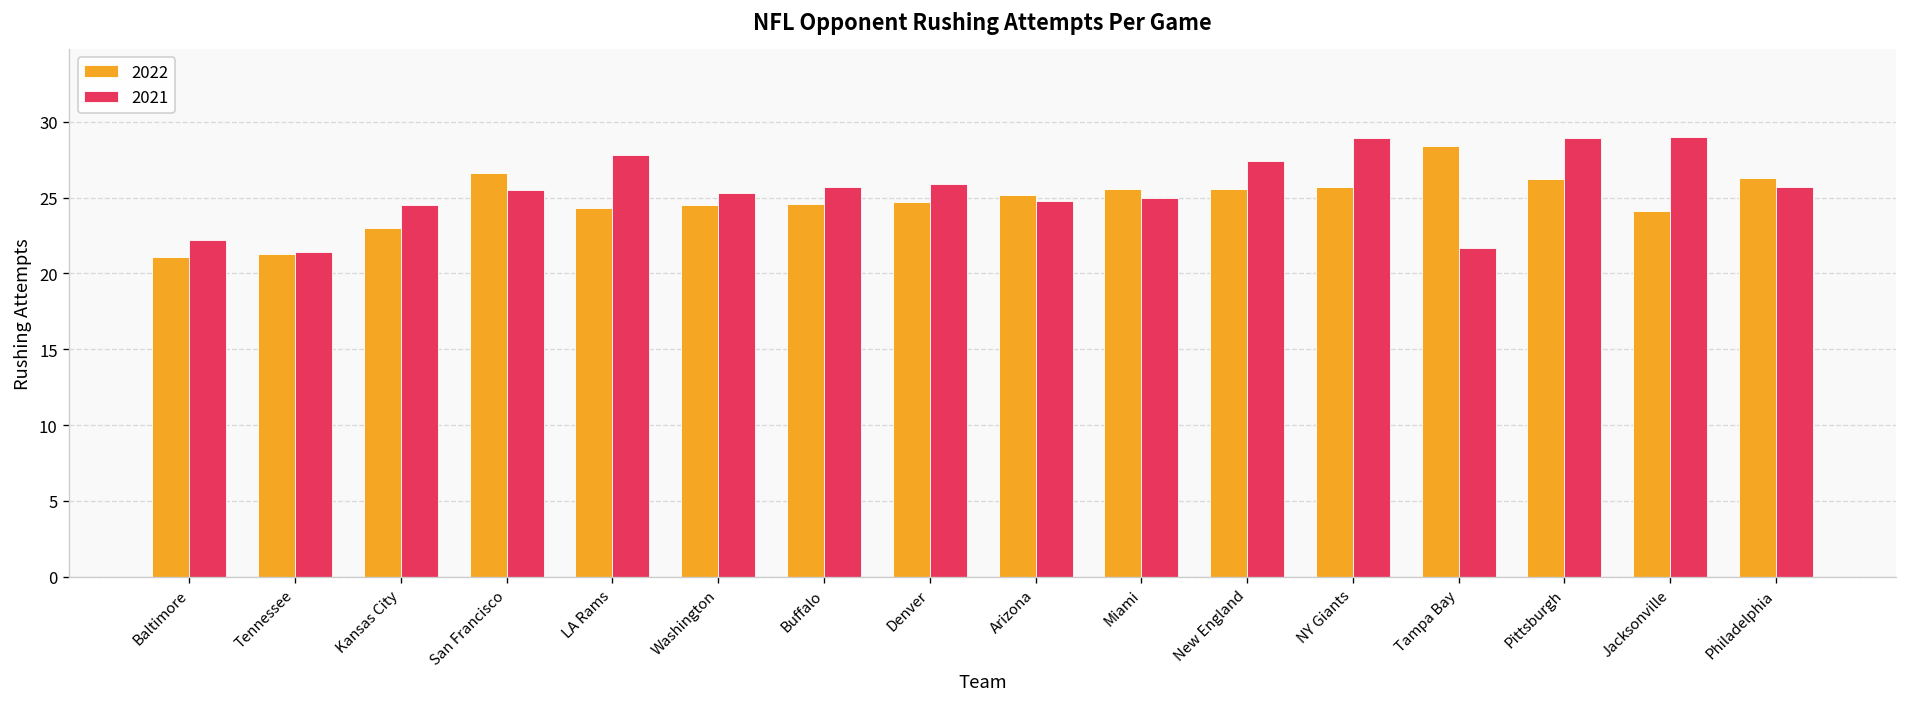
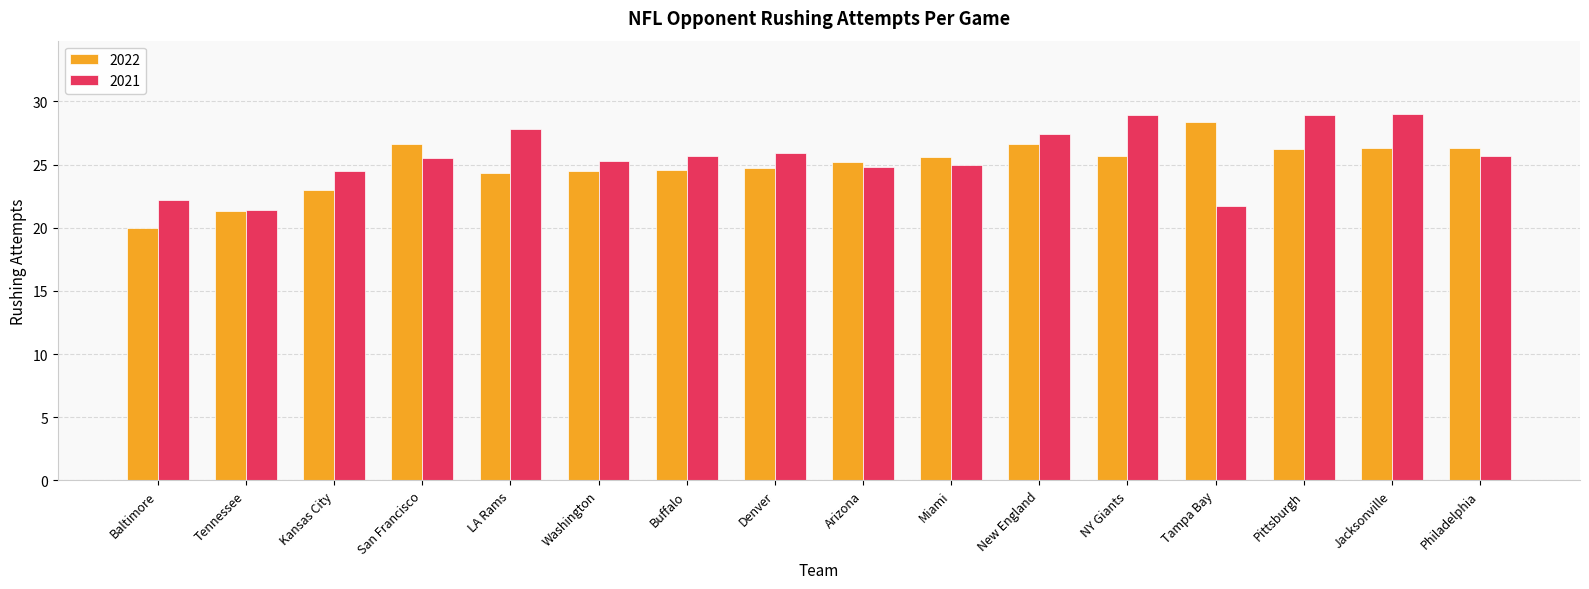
2022, Baltimore: 21.1 -> 20.0
2022, New England: 25.6 -> 26.6
2022, Jacksonville: 24.1 -> 26.3
